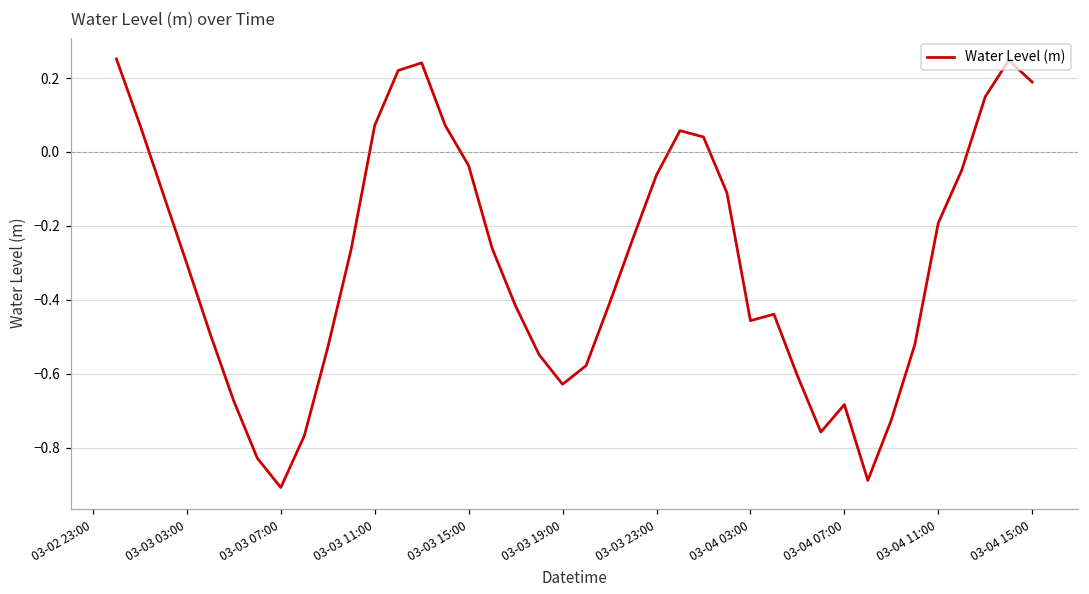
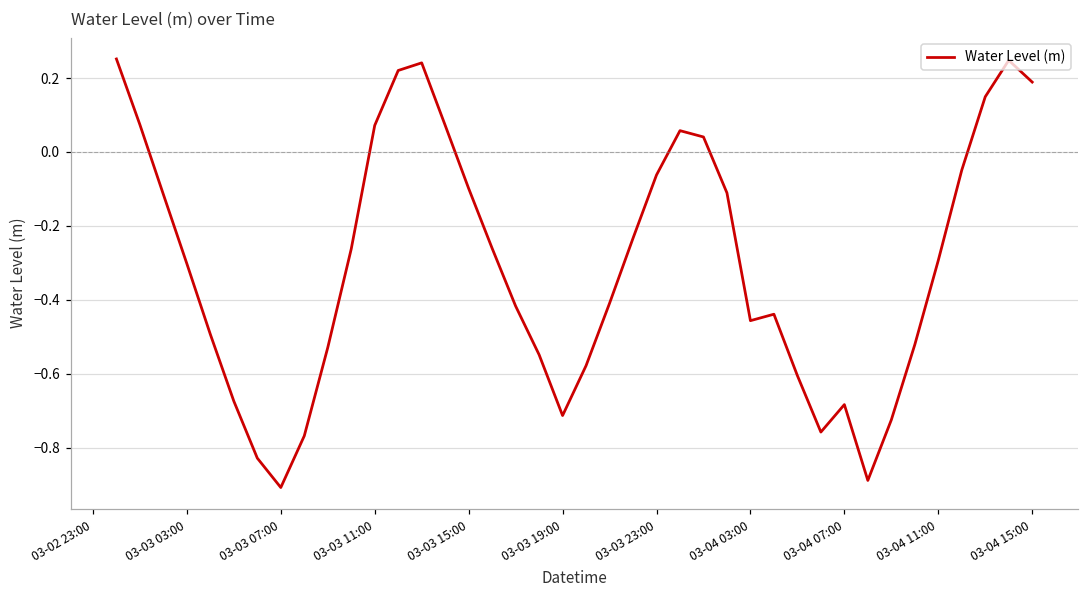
03-03 15:00: -0.04 -> -0.10
03-03 19:00: -0.63 -> -0.71
03-04 11:00: -0.19 -> -0.29
